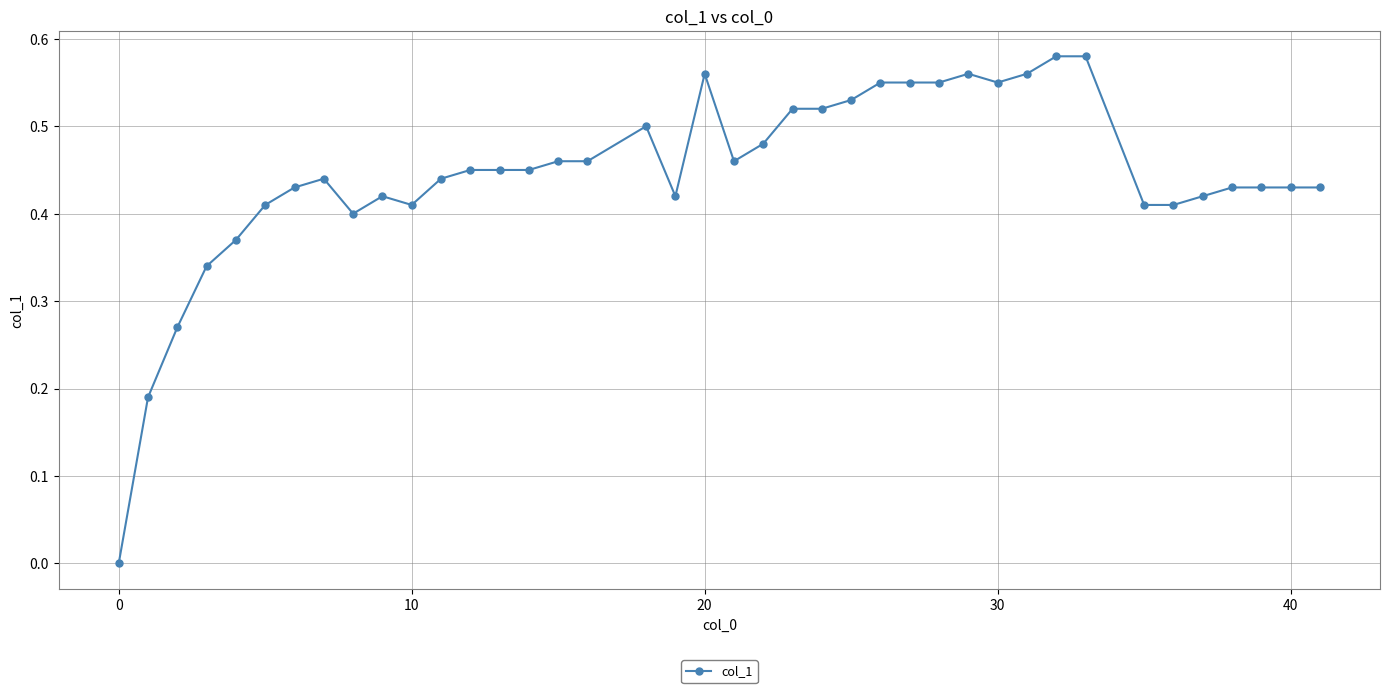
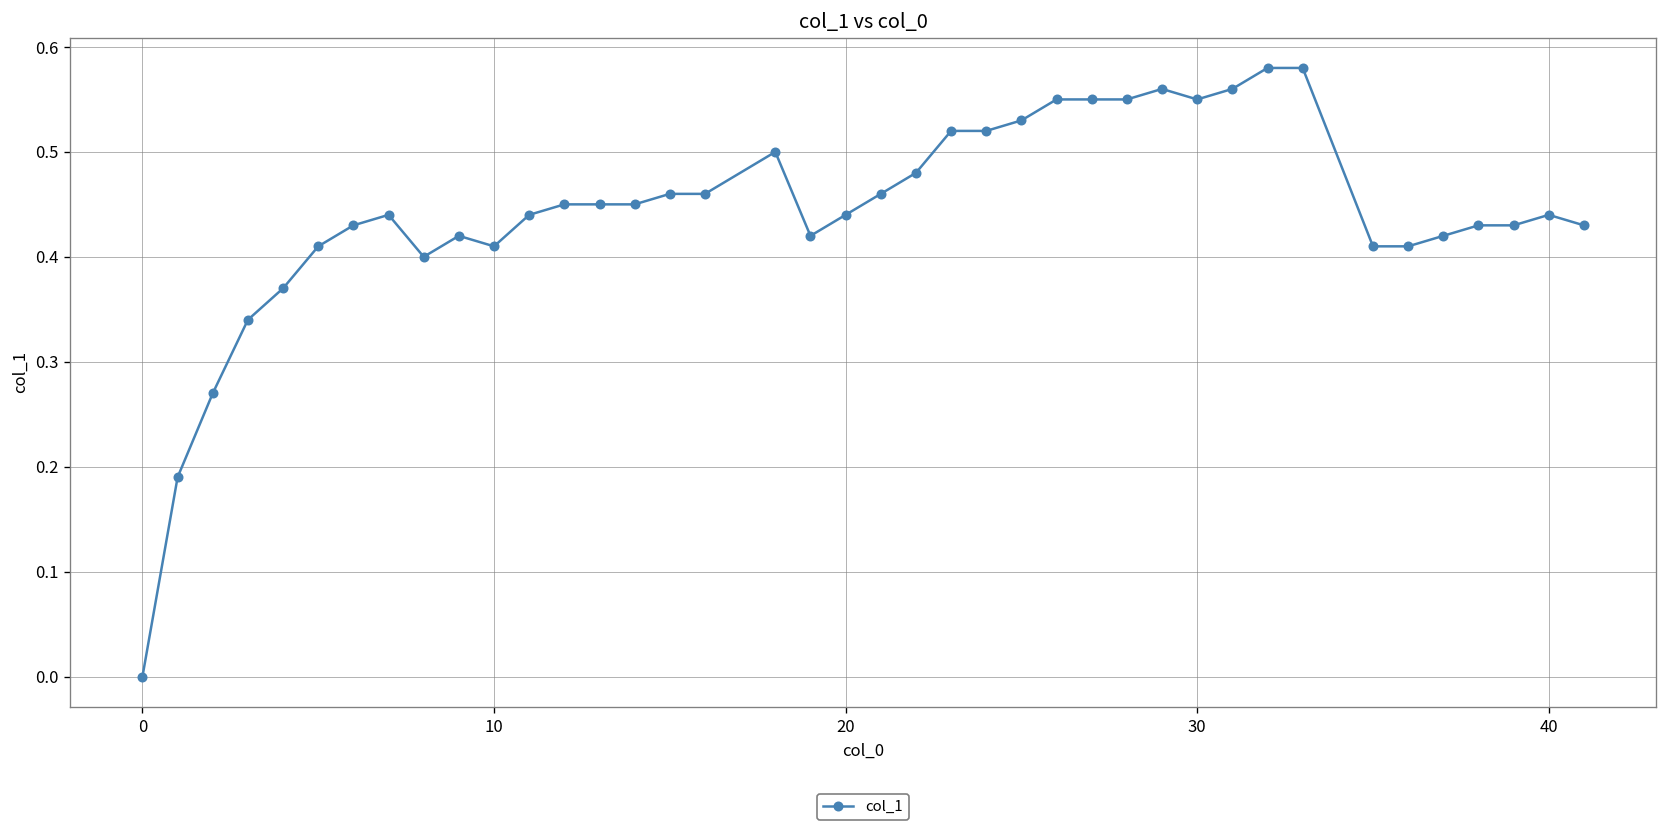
20: 0.56 -> 0.44
40: 0.43 -> 0.44
